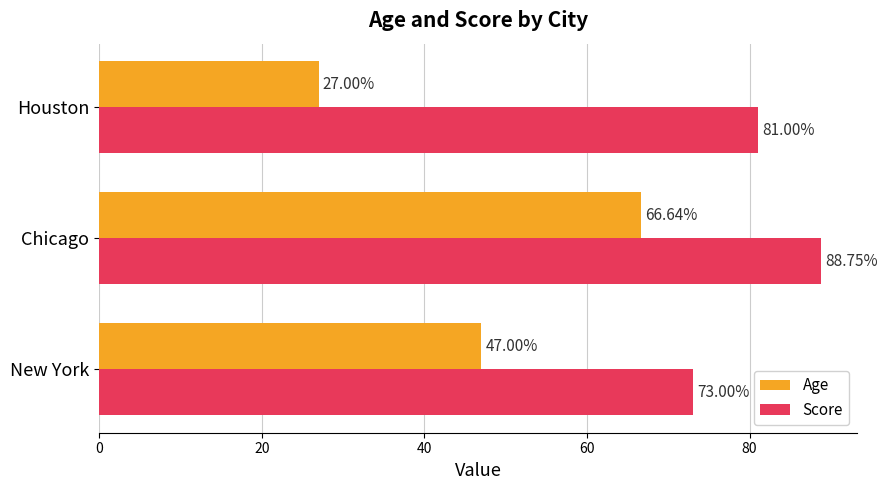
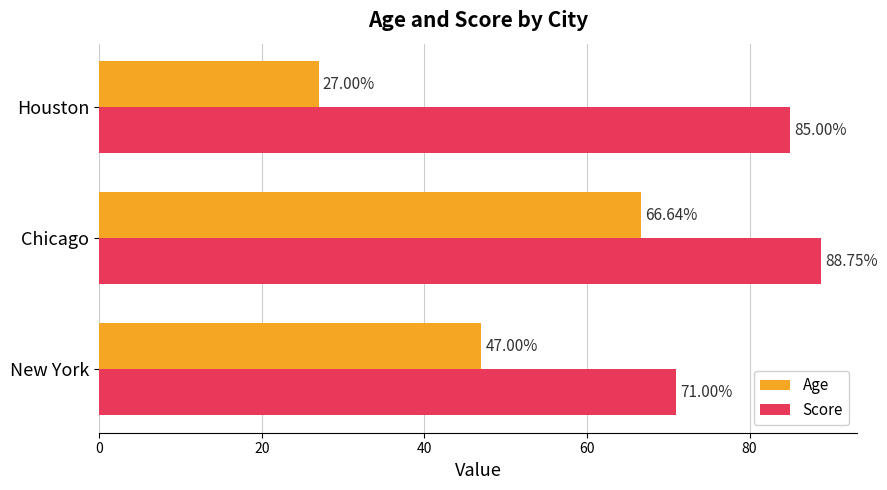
Score, Houston: 81.00% -> 85.00%
Score, New York: 73.00% -> 71.00%
